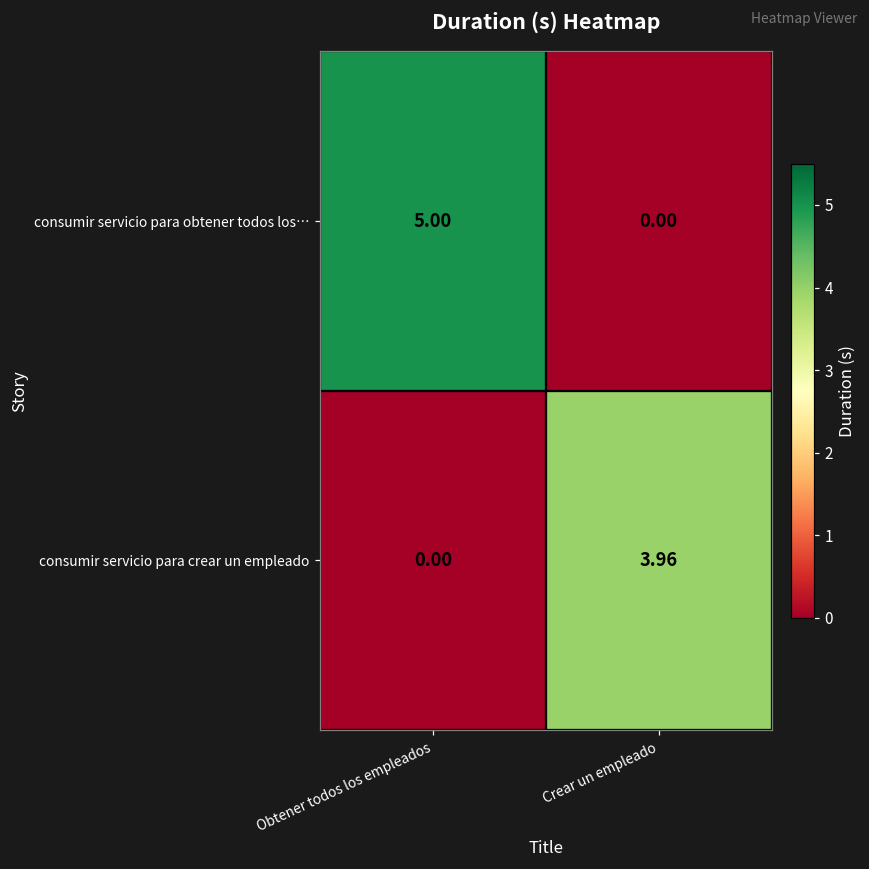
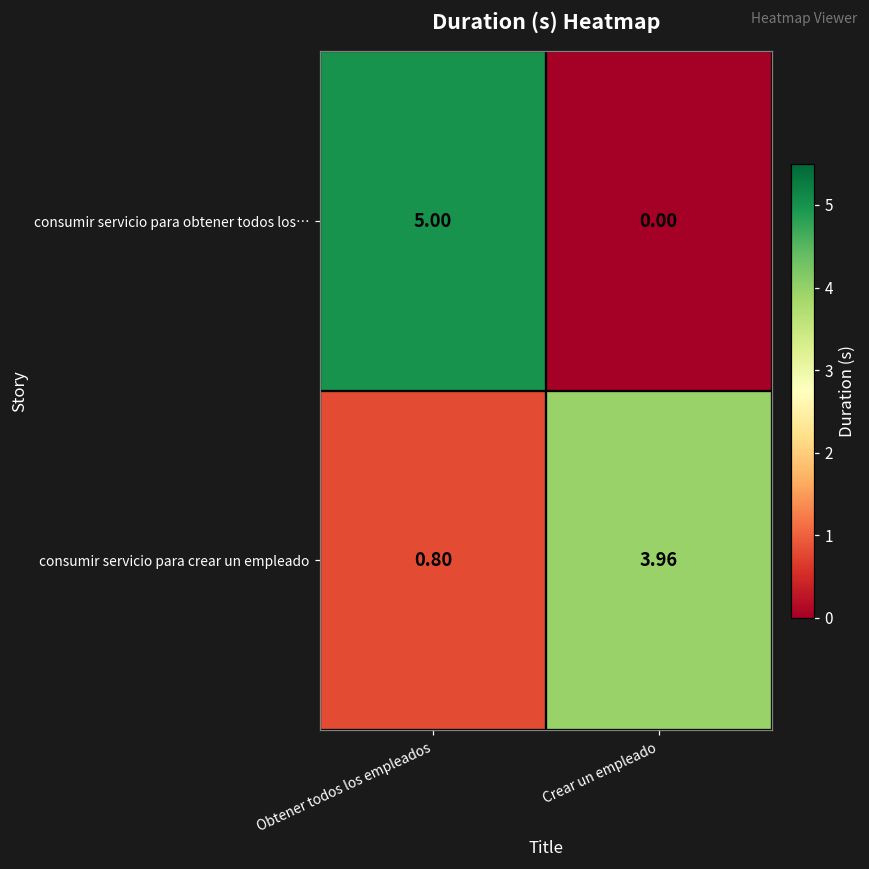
consumir servicio para crear un empleado, Obtener todos los empleados: 0.00 -> 0.80
